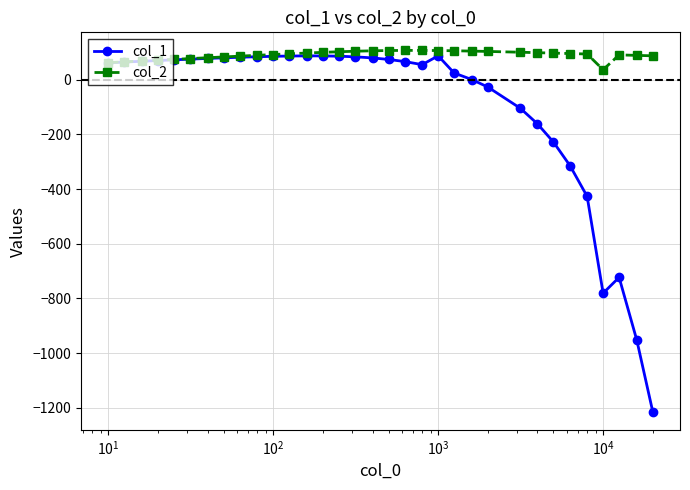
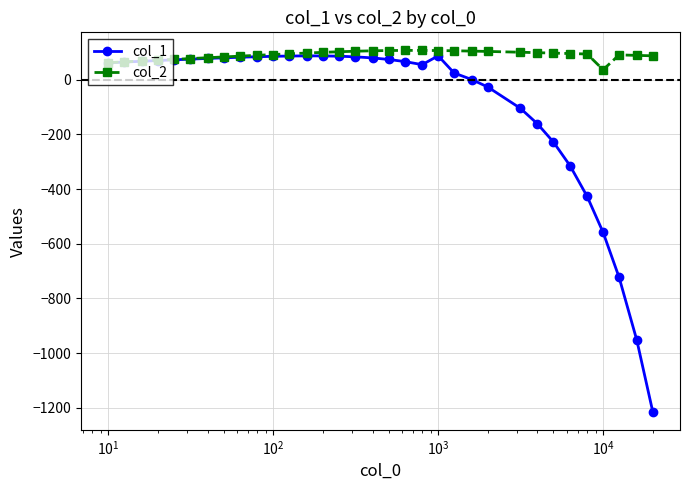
col_1, 10^4: -780 -> -560
